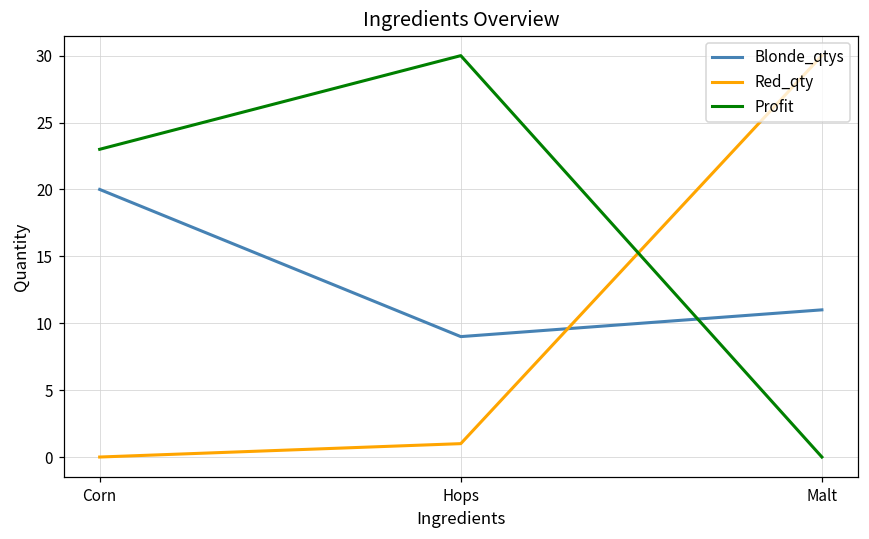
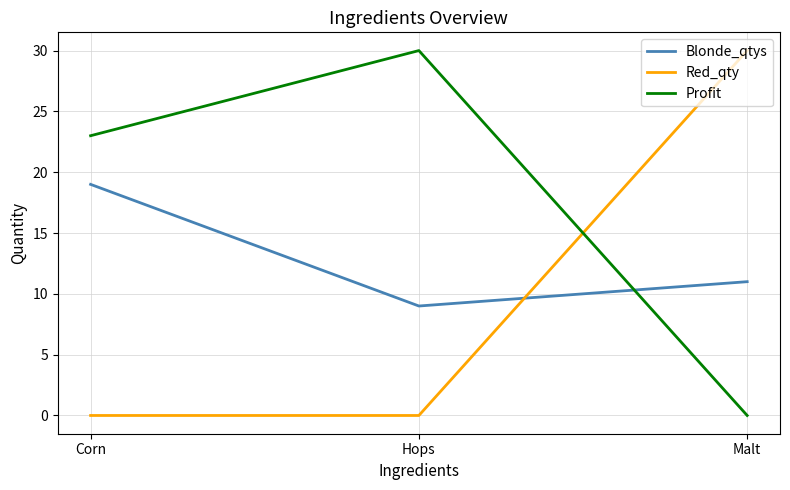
Blonde_qtys, Corn: 20 -> 19
Red_qty, Hops: 1 -> 0
